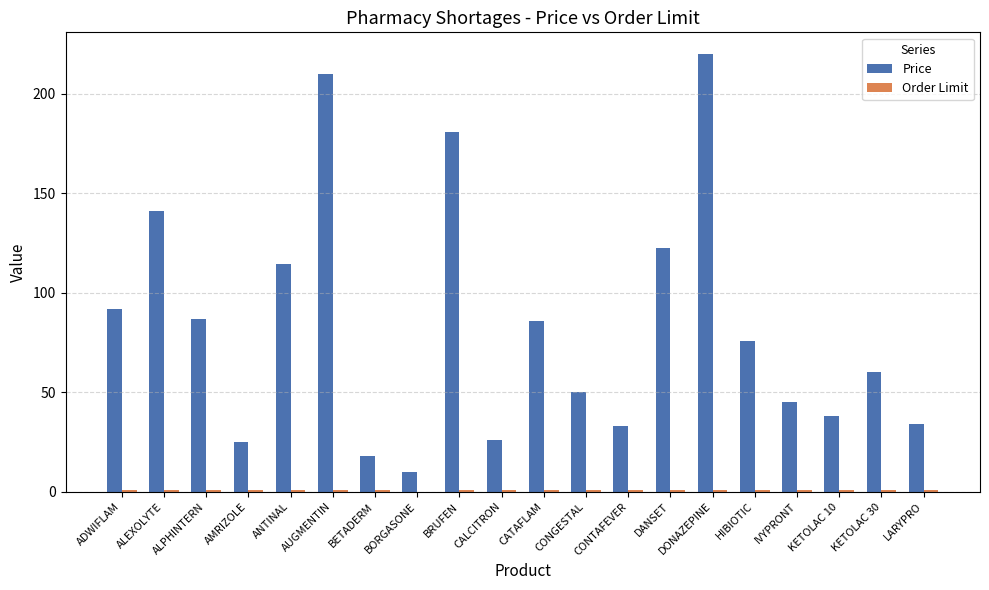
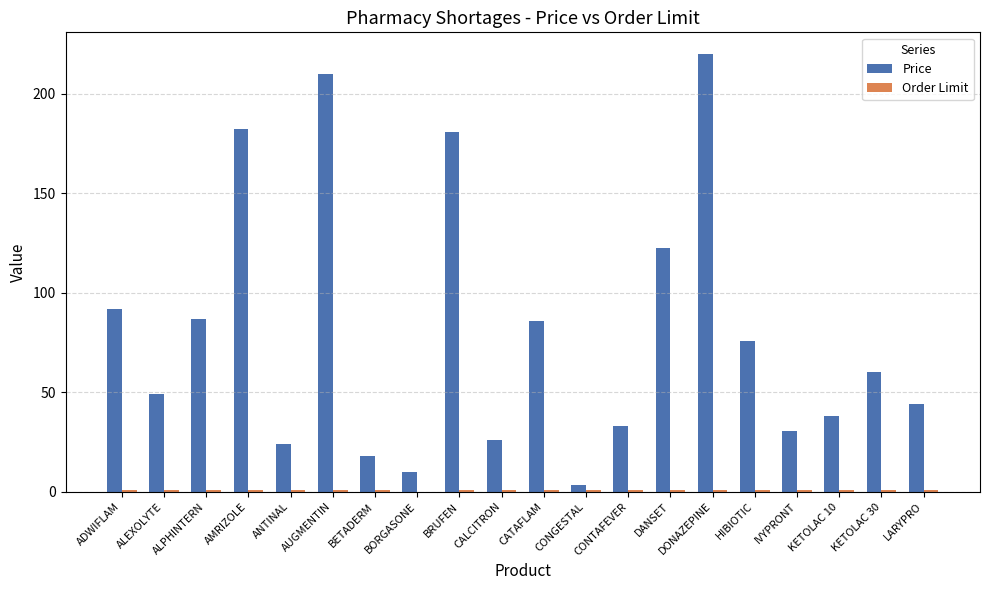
Price, ALEXOLYTE: 141 -> 49
Price, AMRIZOLE: 25 -> 182
Price, ANTINAL: 114 -> 24
Price, CONGESTAL: 50 -> 3
Price, IVYPRONT: 45 -> 31
Price, LARYPRO: 34 -> 44
